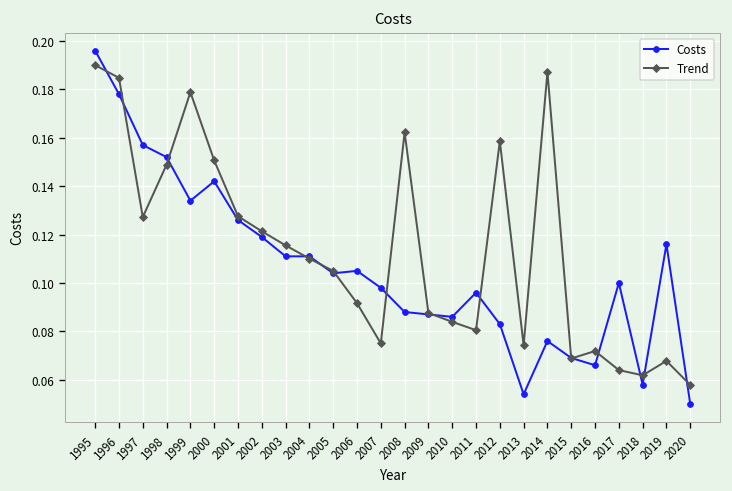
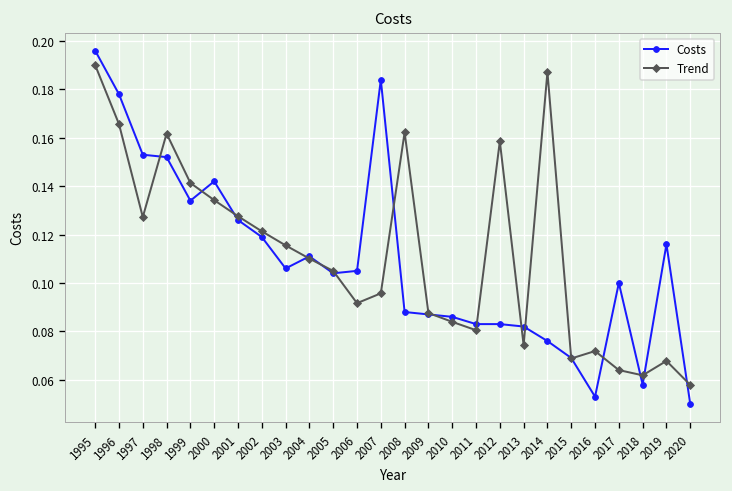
Trend, 1996: 0.185 -> 0.166
Costs, 1997: 0.157 -> 0.153
Trend, 1998: 0.149 -> 0.162
Trend, 1999: 0.179 -> 0.141
Trend, 2000: 0.151 -> 0.134
Costs, 2003: 0.111 -> 0.106
Costs, 2007: 0.098 -> 0.184
Trend, 2007: 0.075 -> 0.096
Costs, 2011: 0.096 -> 0.083
Costs, 2013: 0.054 -> 0.082
Costs, 2016: 0.066 -> 0.053
